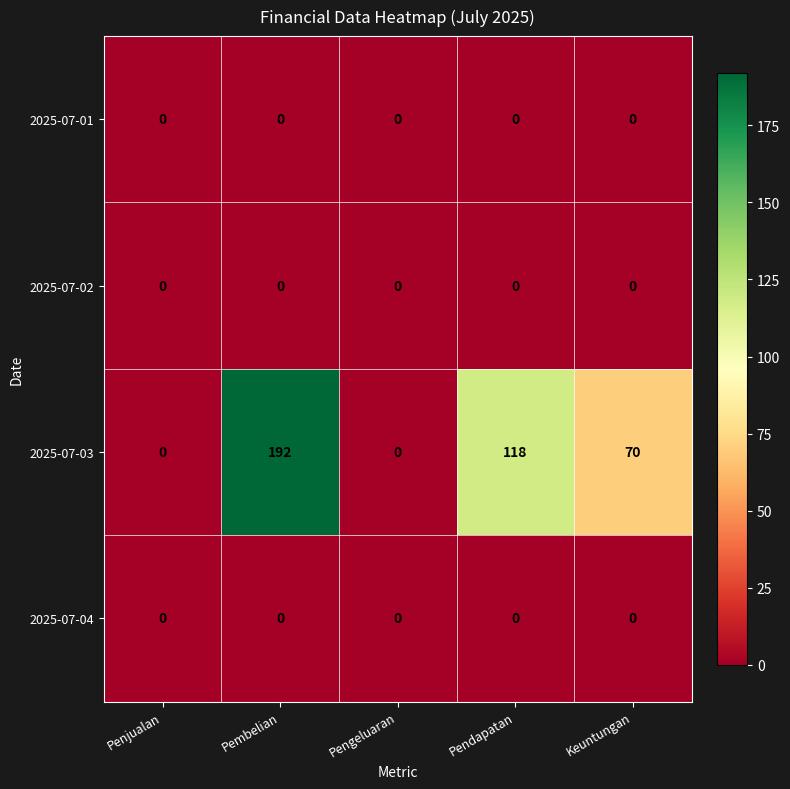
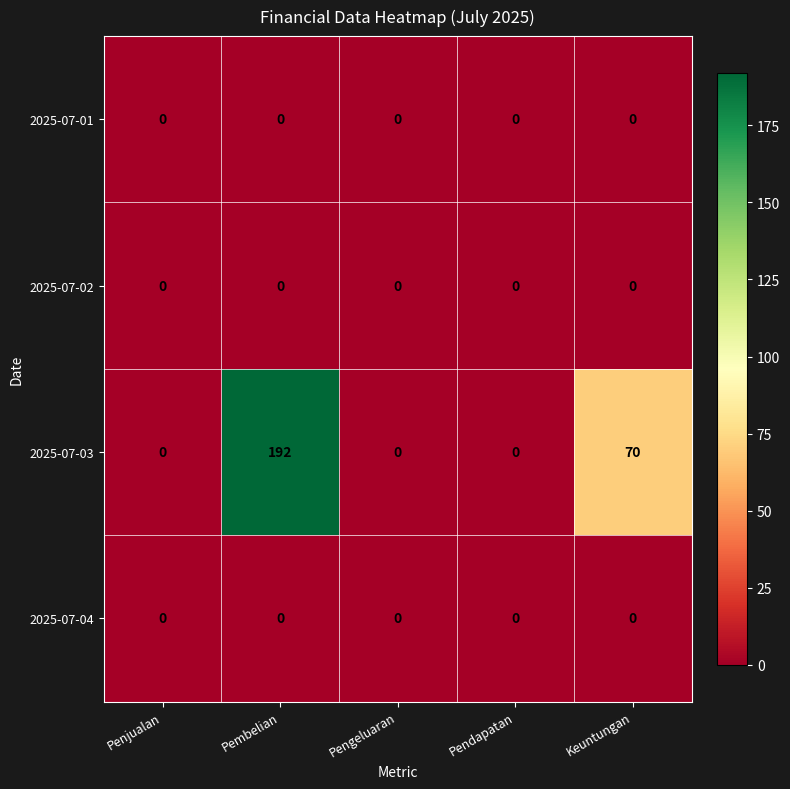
2025-07-03, Pendapatan: 118 -> 0
